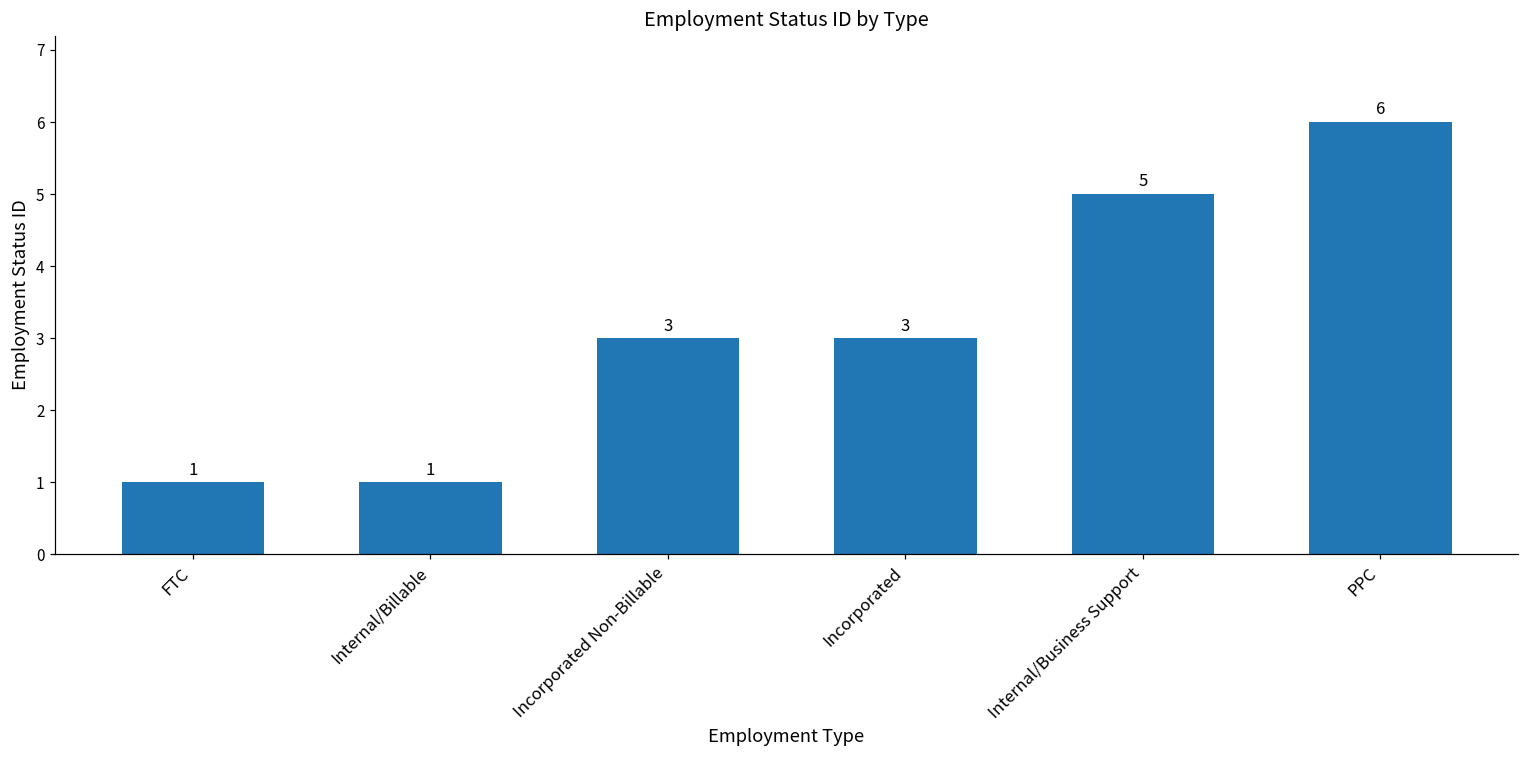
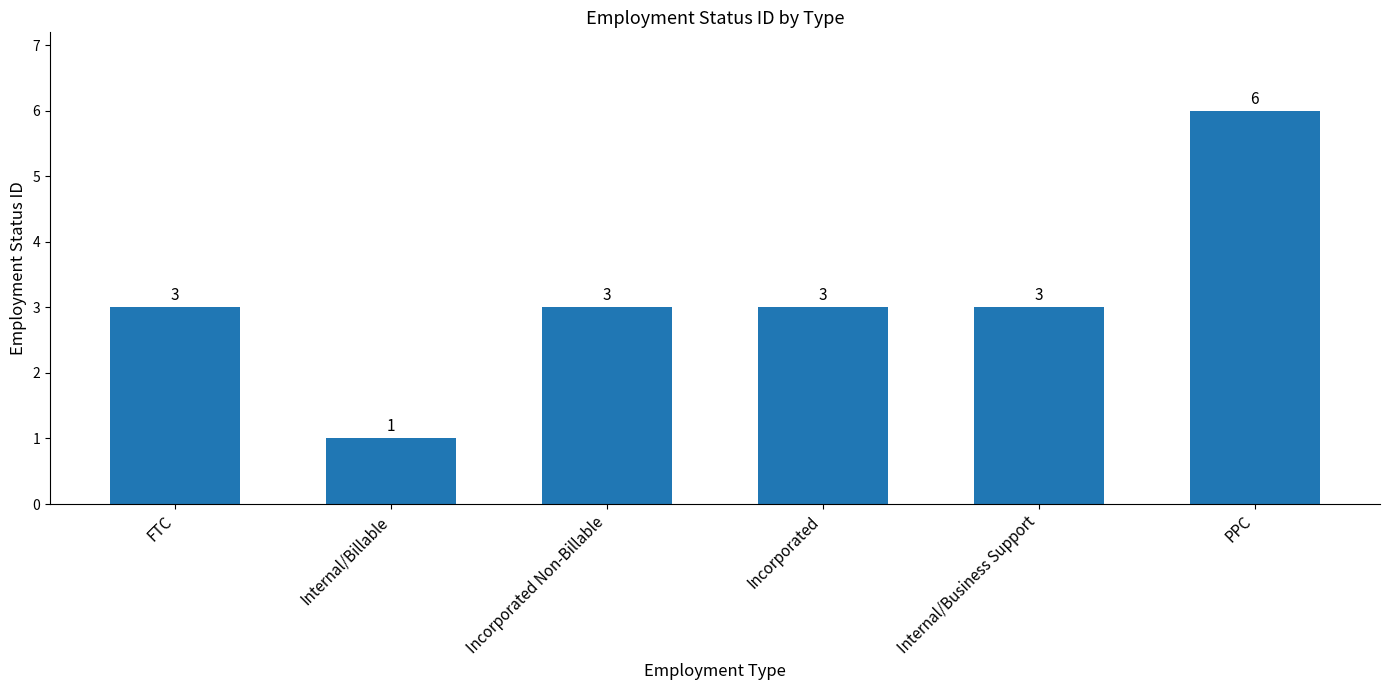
FTC: 1 -> 3
Internal/Business Support: 5 -> 3
